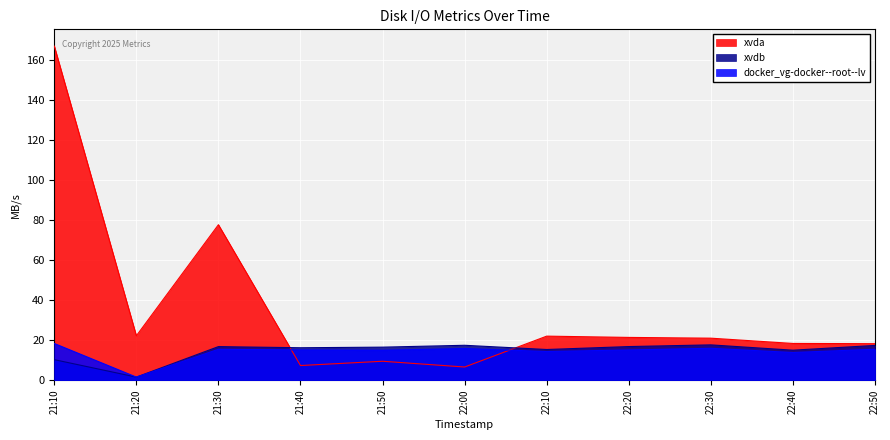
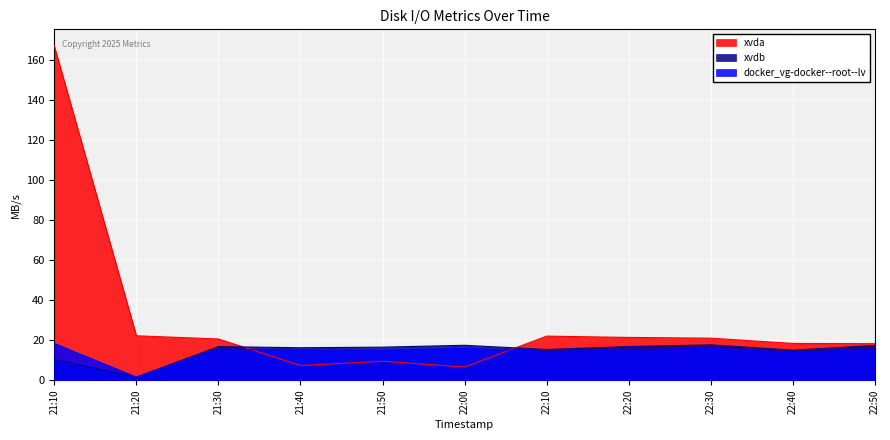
xvda, 21:30: 78 -> 21
